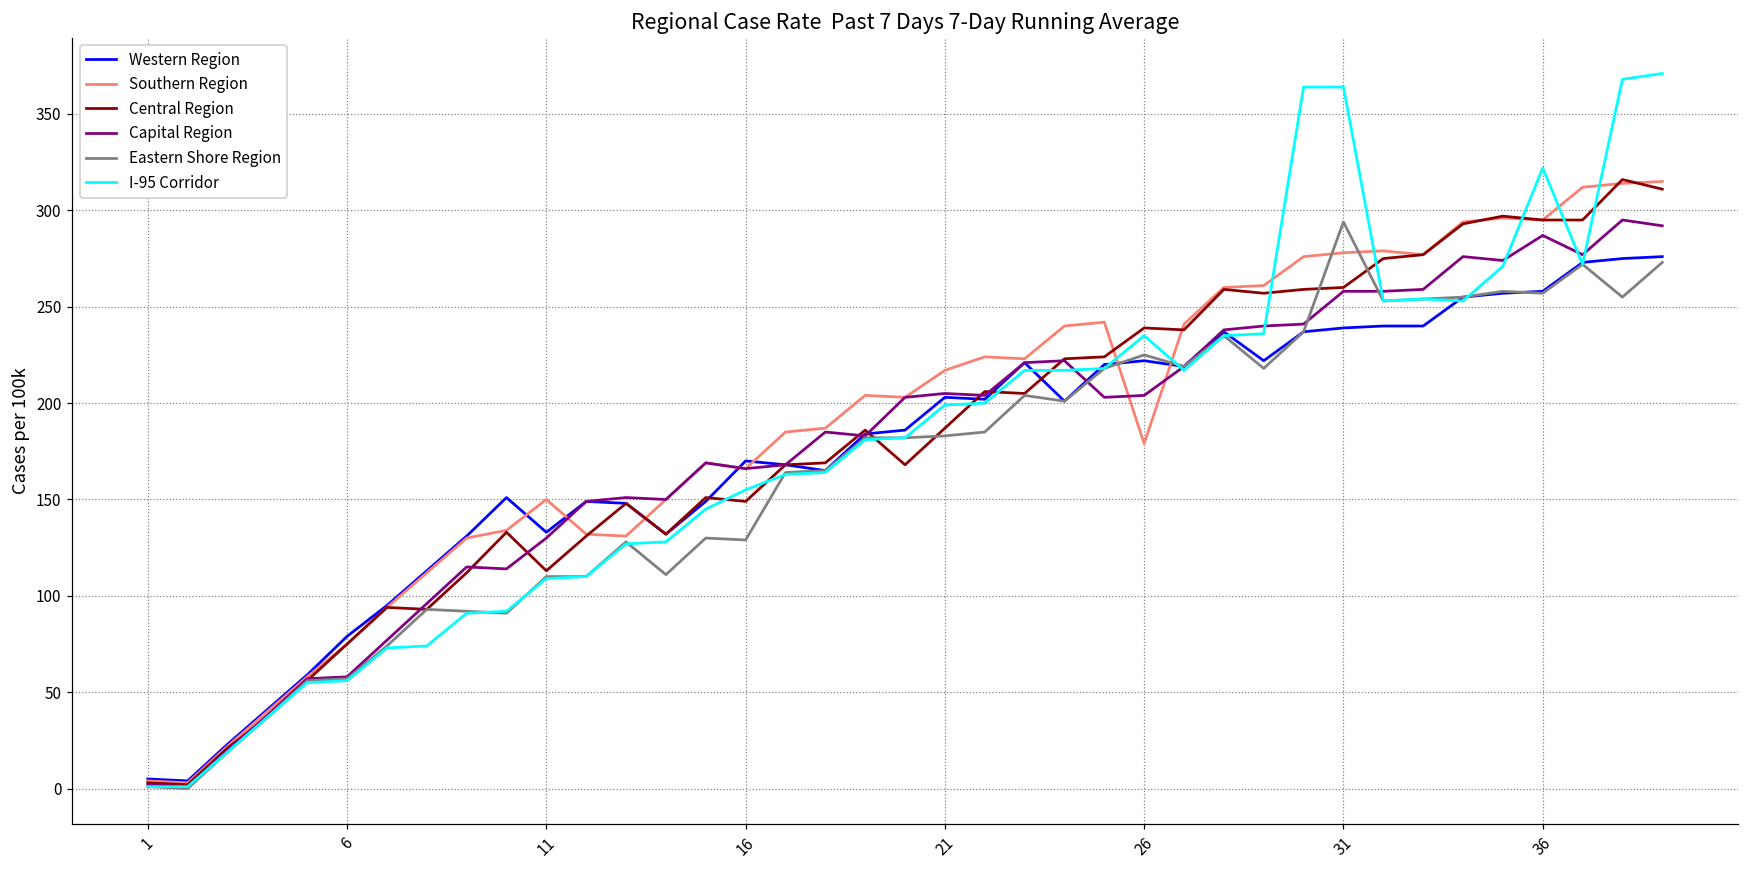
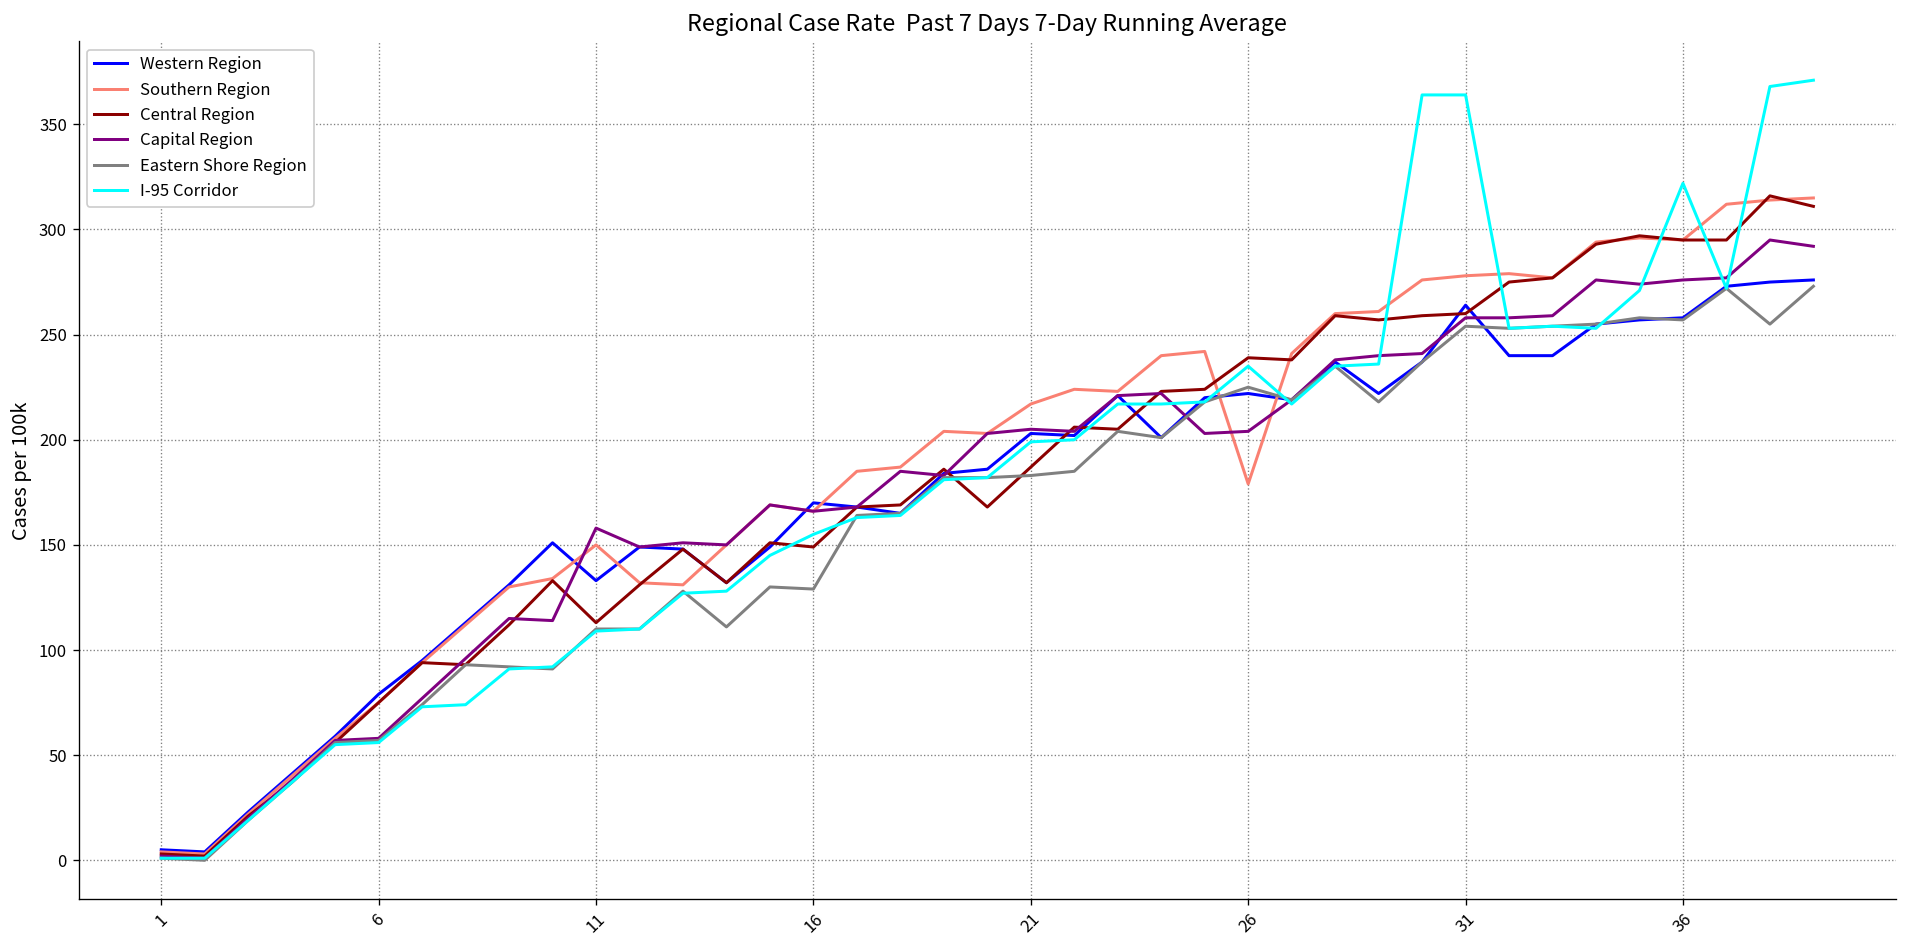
Capital Region, 11: 130 -> 158
Western Region, 31: 239 -> 264
Eastern Shore Region, 31: 294 -> 254
Capital Region, 36: 287 -> 276
